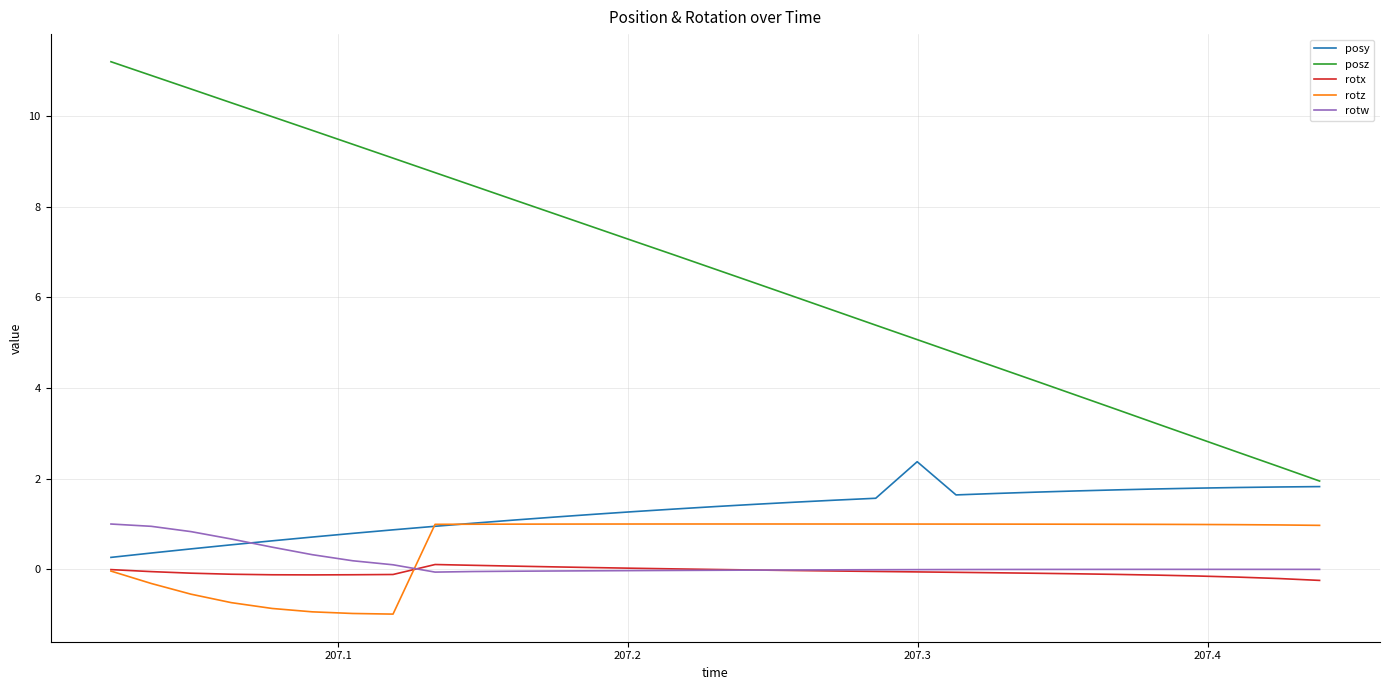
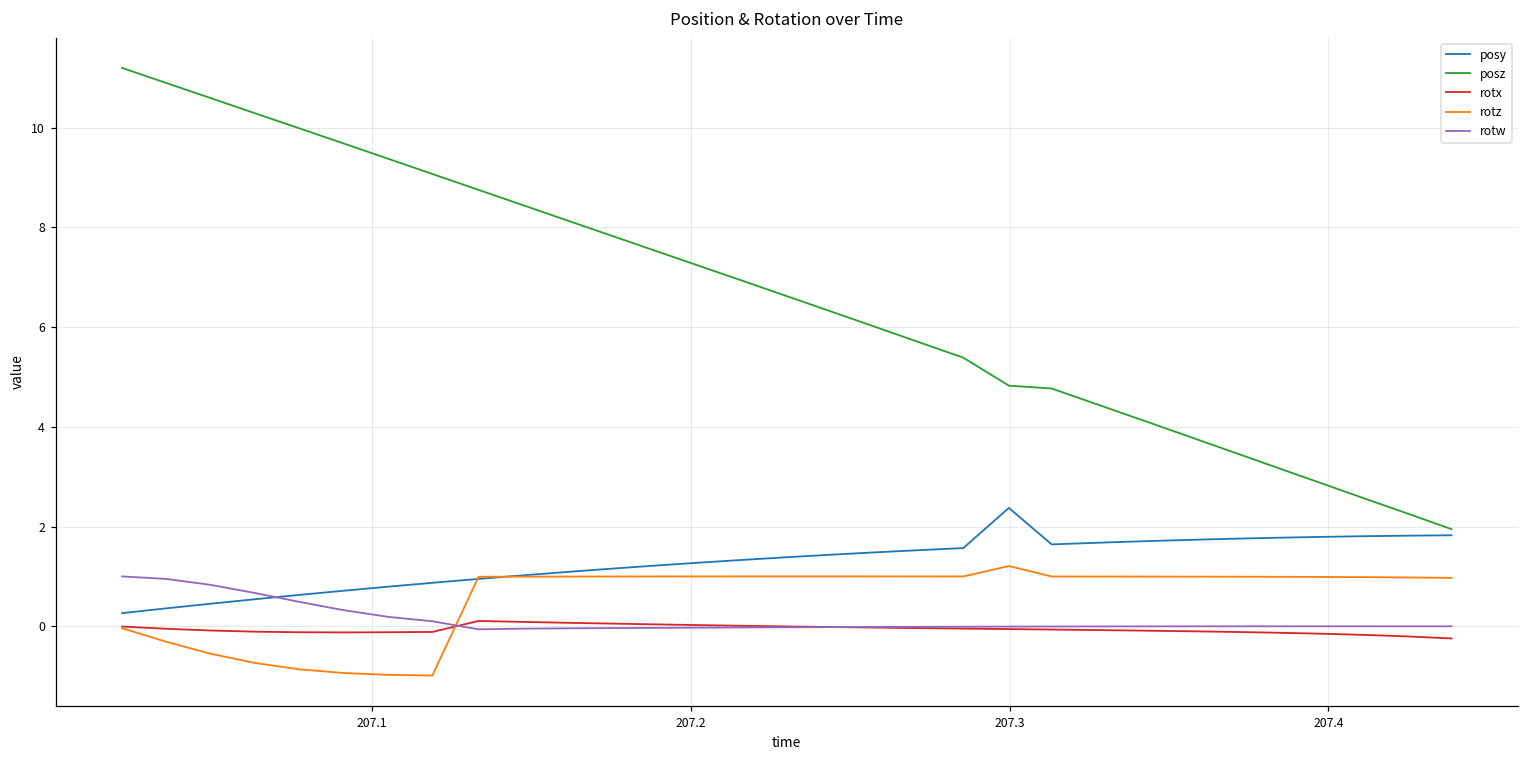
posz, 207.3: 5.1 -> 4.8
rotz, 207.3: 1.0 -> 1.2
